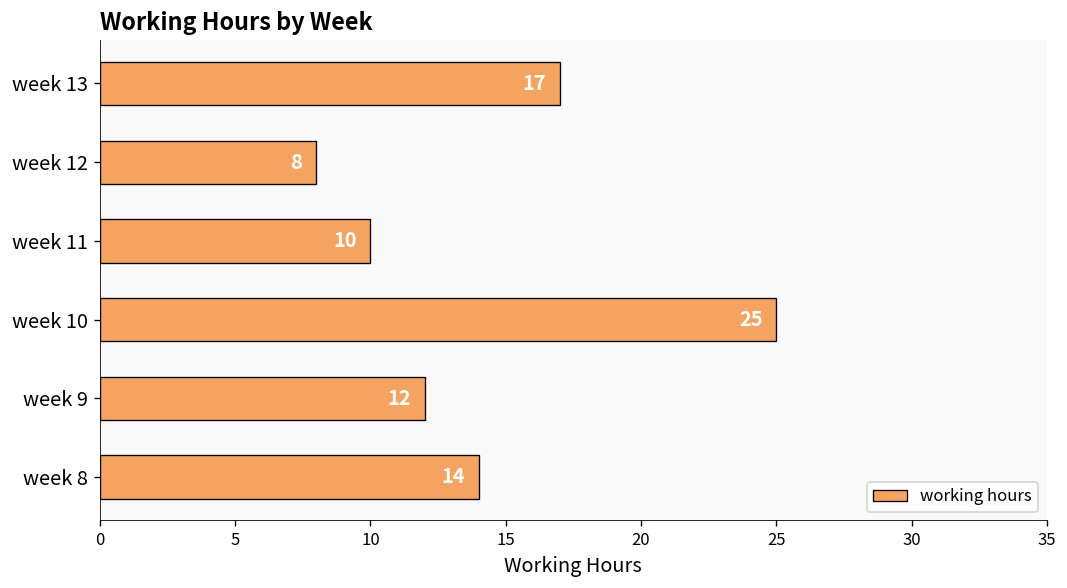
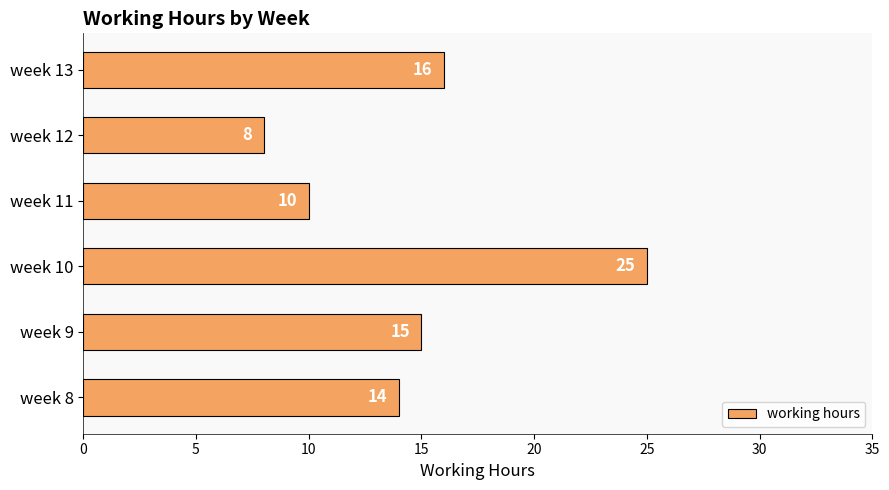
week 13: 17 -> 16
week 9: 12 -> 15
